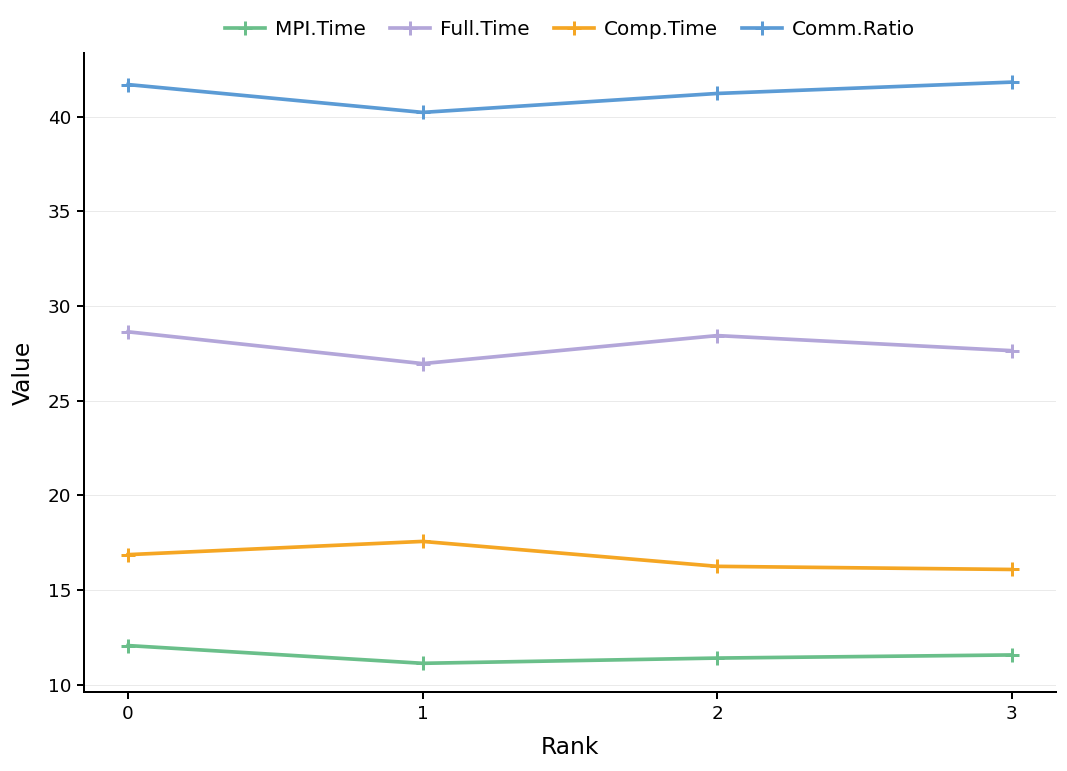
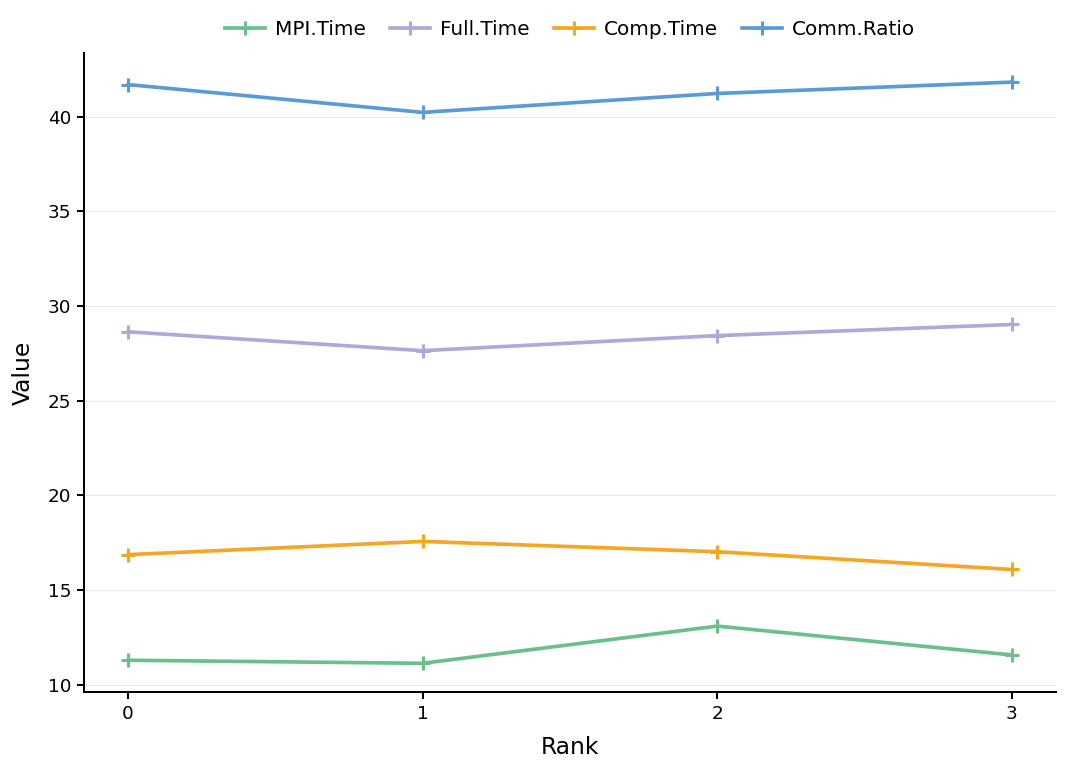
MPI.Time, 0: 12.1 -> 11.3
Full.Time, 1: 27.0 -> 27.6
MPI.Time, 2: 11.4 -> 13.1
Comp.Time, 2: 16.2 -> 17.0
Full.Time, 3: 27.6 -> 29.0
